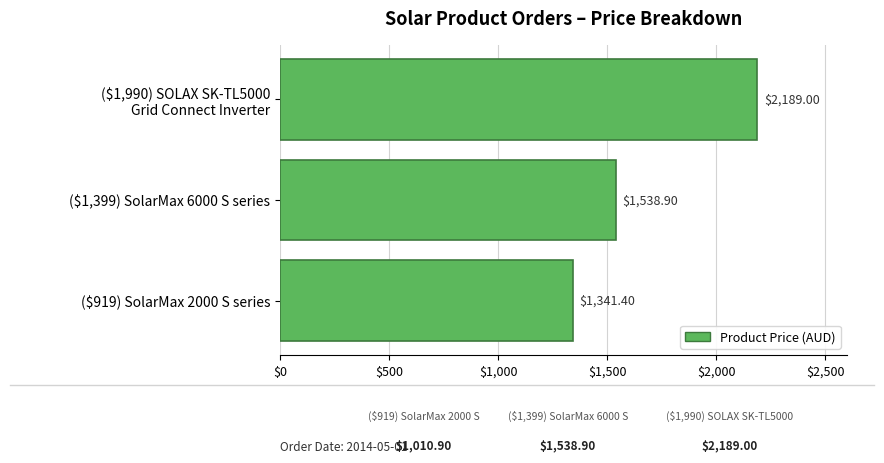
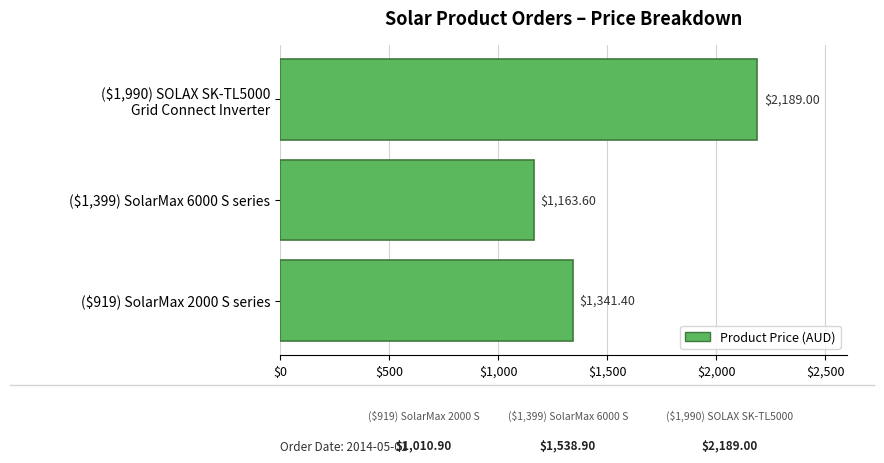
($1,399) SolarMax 6000 S series: $1,538.90 -> $1,163.60
